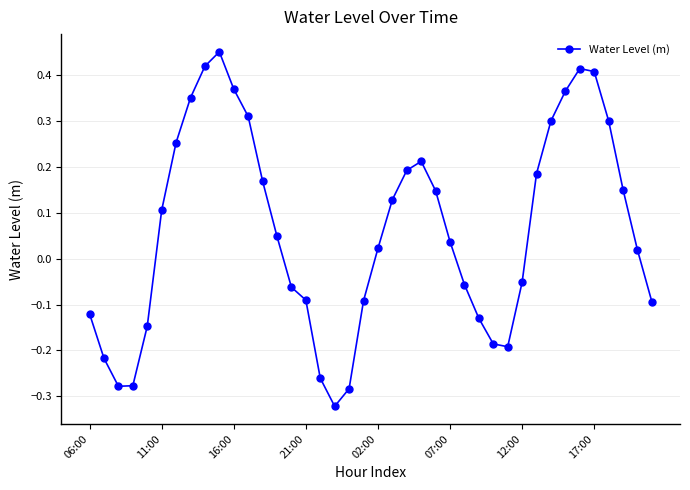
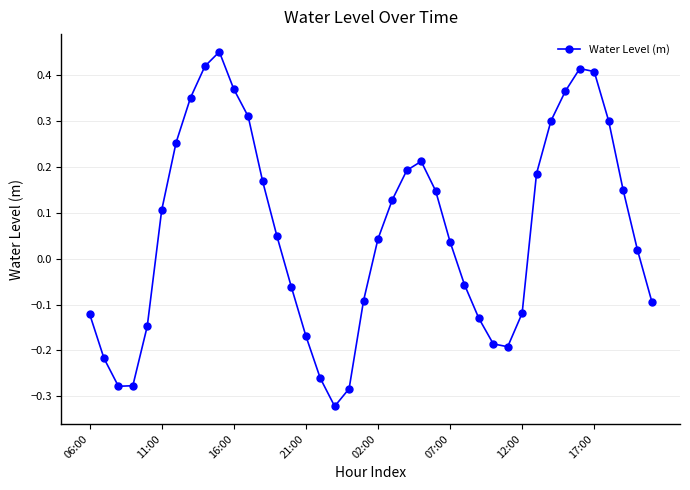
21:00: -0.09 -> -0.17
02:00: 0.02 -> 0.04
12:00: -0.05 -> -0.12
